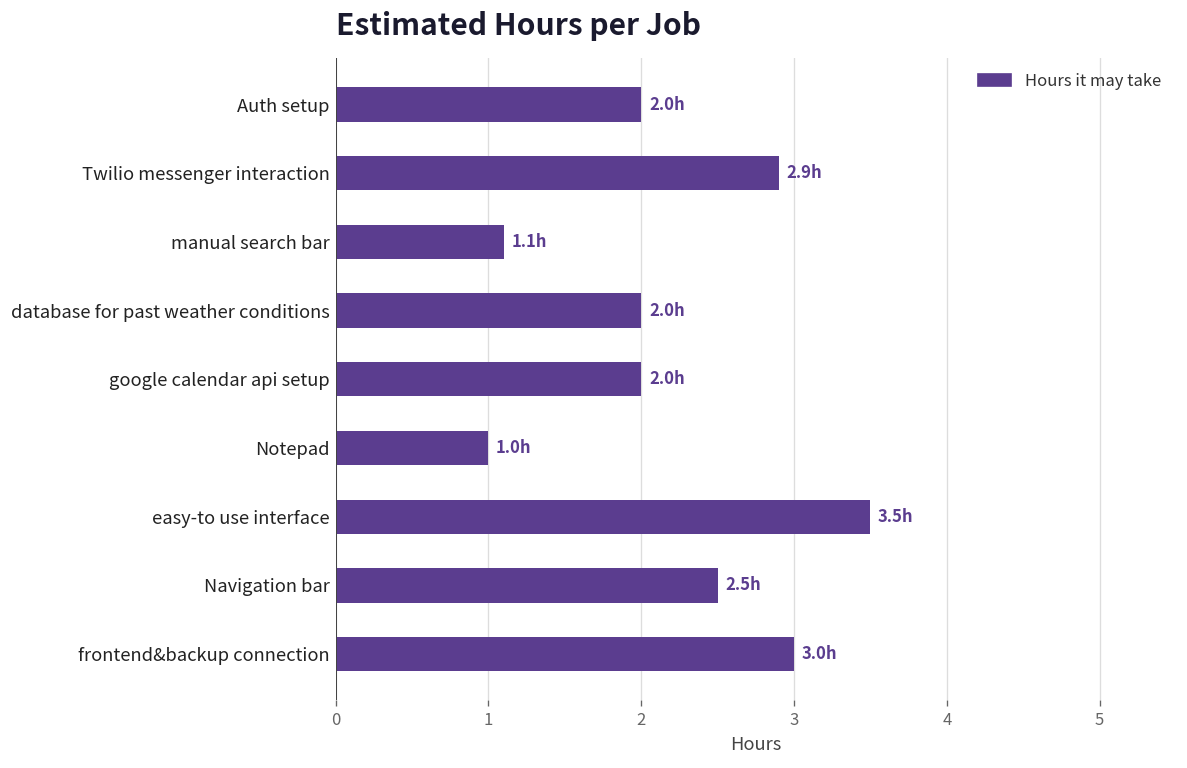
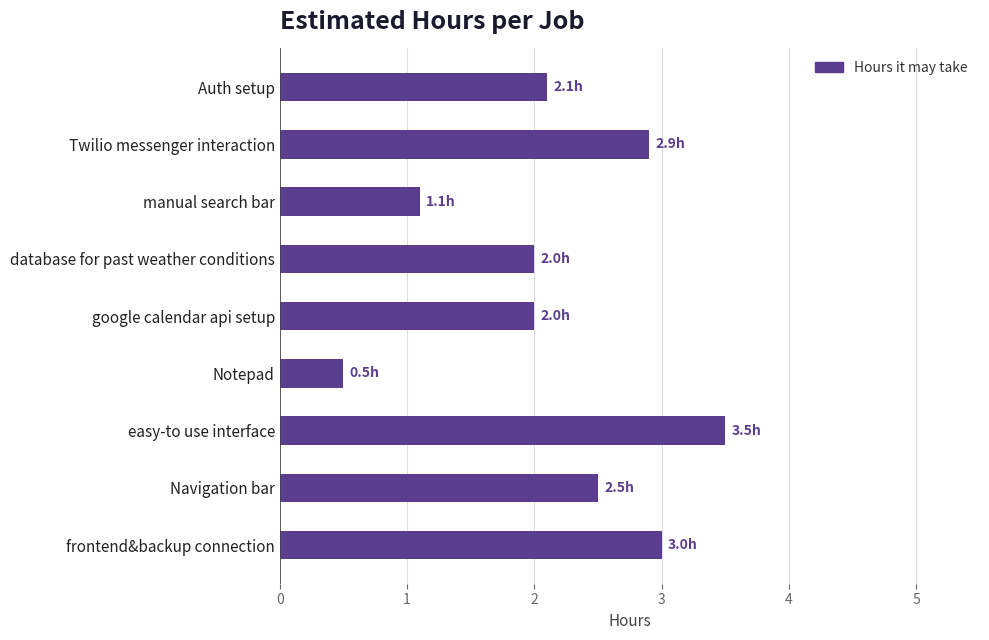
Auth setup: 2.0h -> 2.1h
Notepad: 1.0h -> 0.5h
